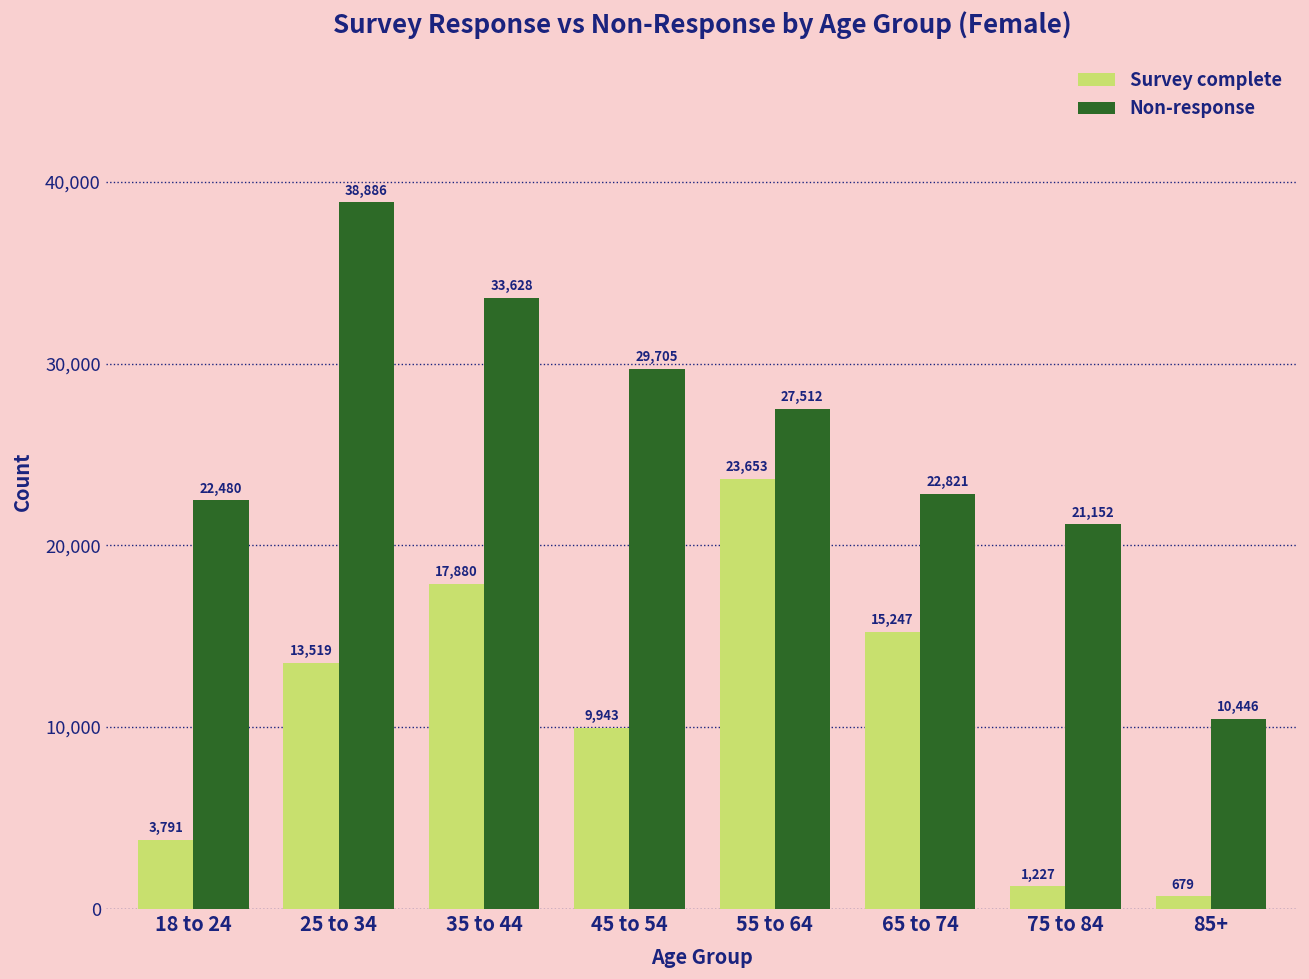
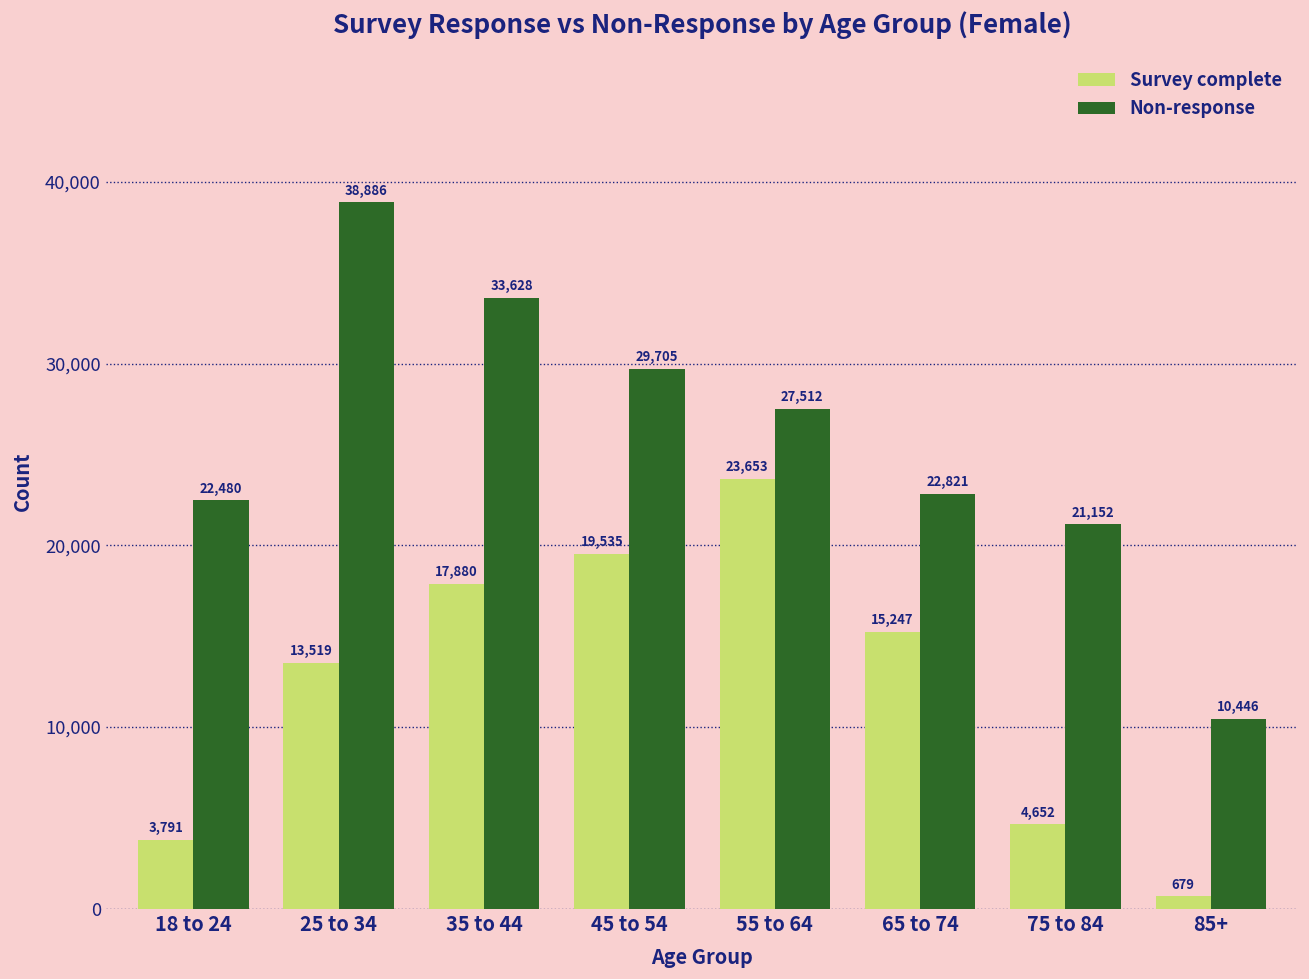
Survey complete, 45 to 54: 9,943 -> 19,535
Survey complete, 75 to 84: 1,227 -> 4,652
